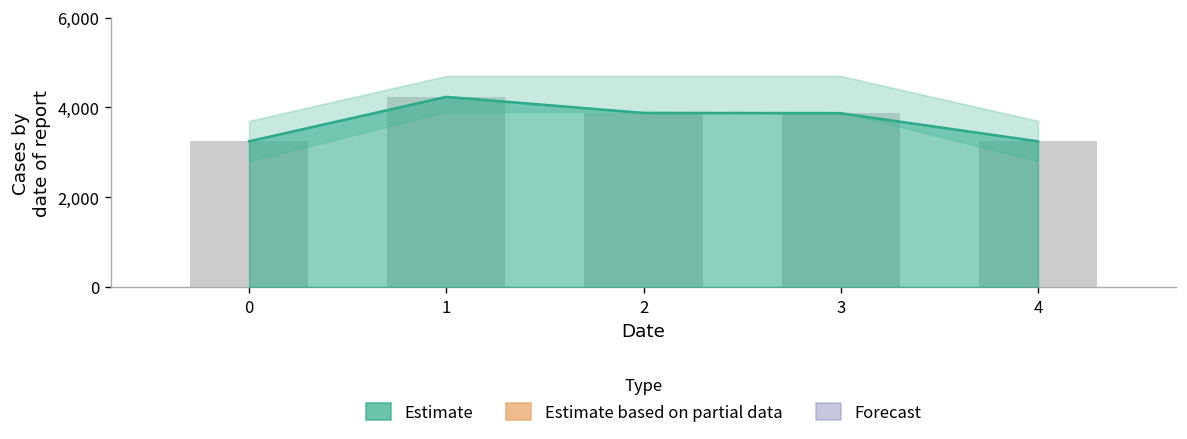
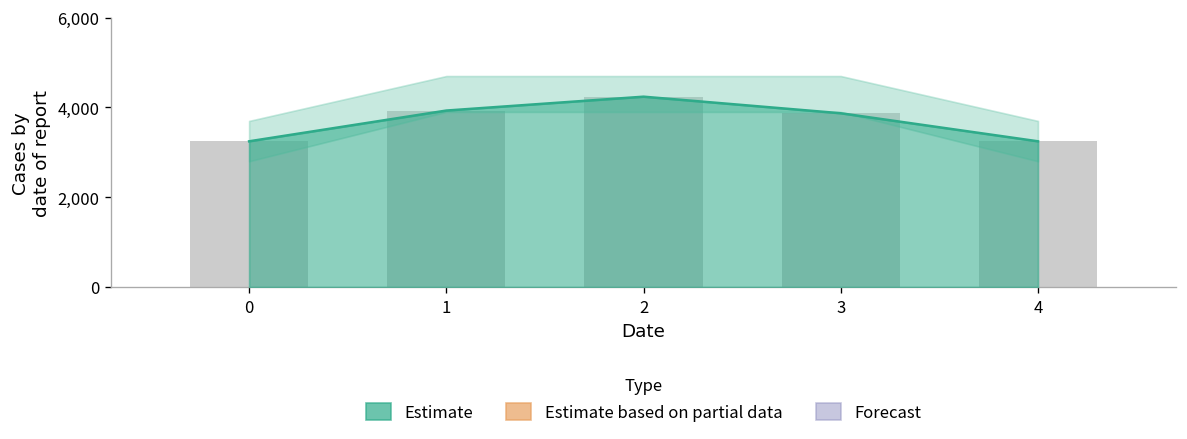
Estimate, 1: 4,200 -> 3,900
Estimate, 2: 3,900 -> 4,200
